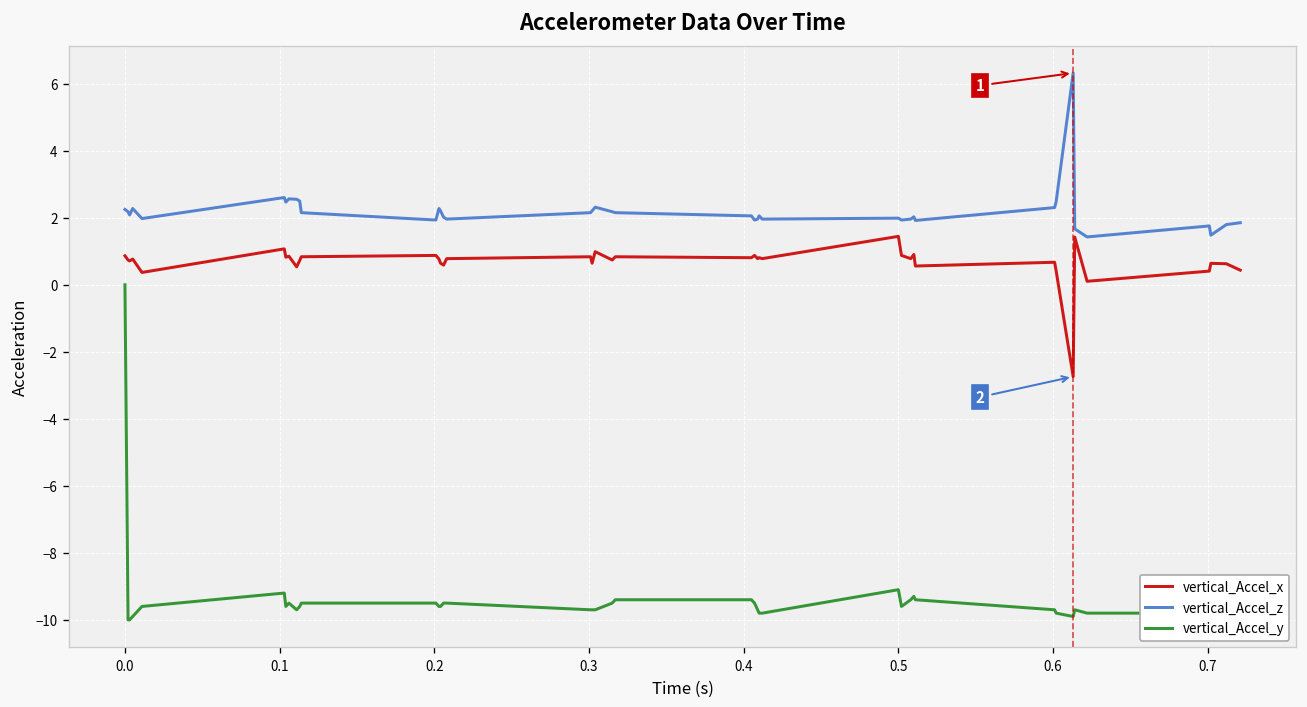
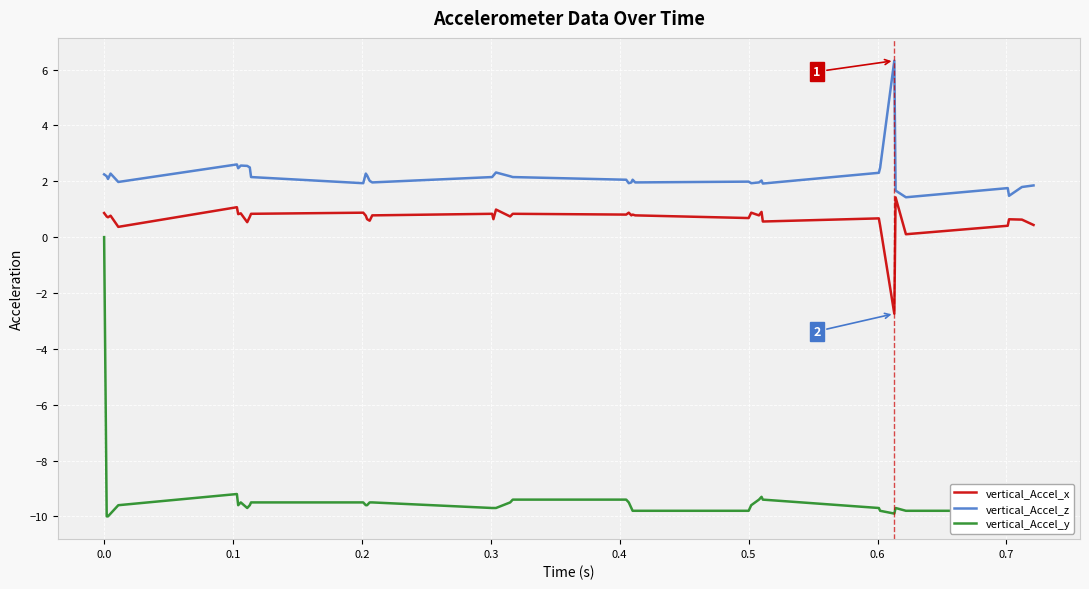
vertical_Accel_x, 0.5: 1.4 -> 0.7
vertical_Accel_y, 0.5: -9.1 -> -9.8
